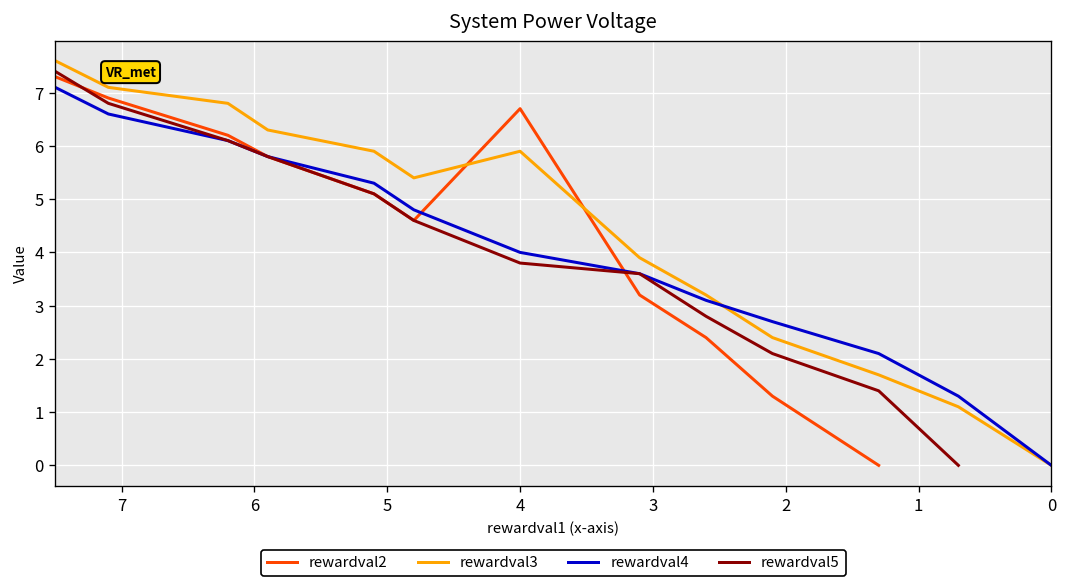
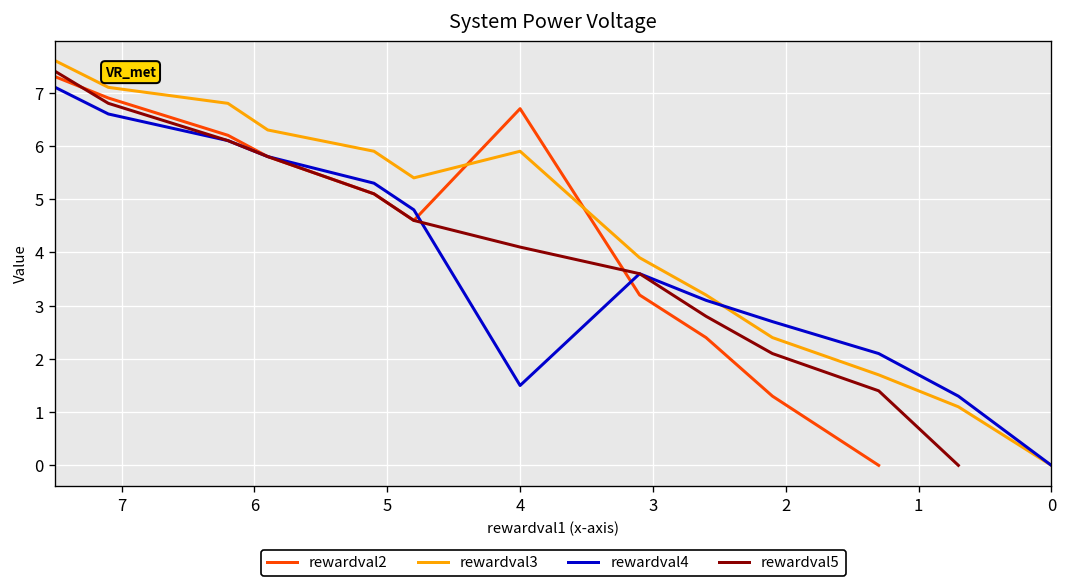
rewardval4, 4: 4.0 -> 1.5
rewardval5, 4: 3.8 -> 4.1
